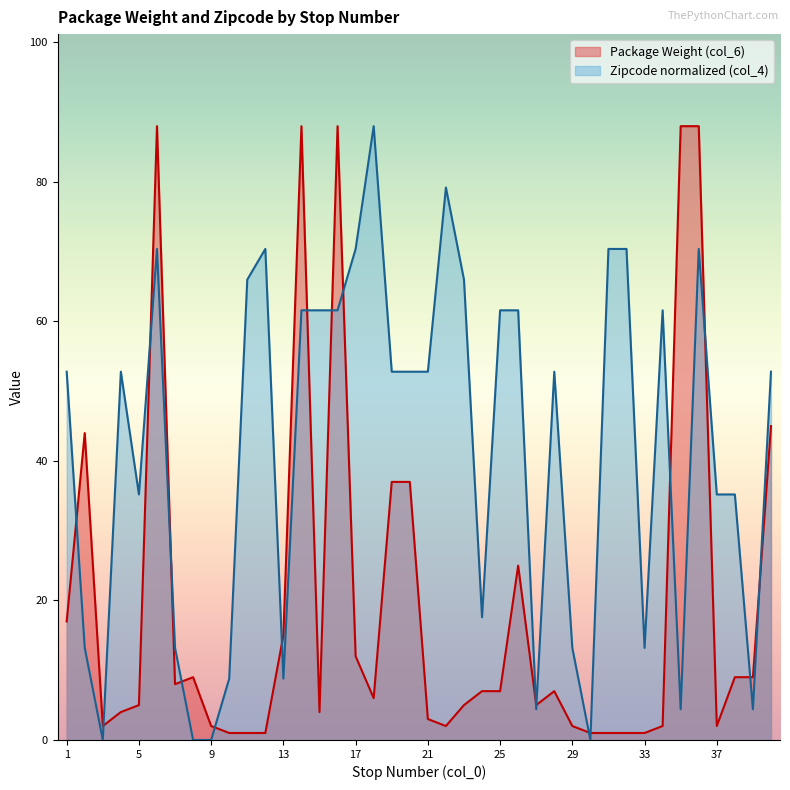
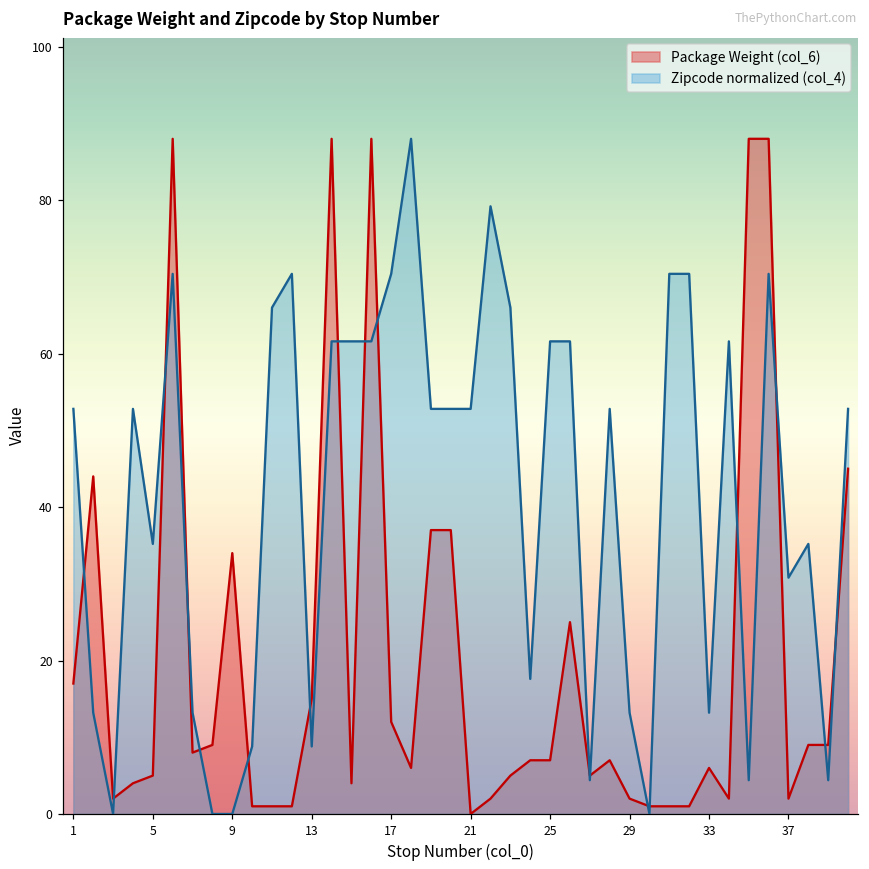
Package Weight (col_6), 9: 2 -> 34
Package Weight (col_6), 21: 3 -> 0
Package Weight (col_6), 33: 1 -> 6
Zipcode normalized (col_4), 37: 35 -> 31
